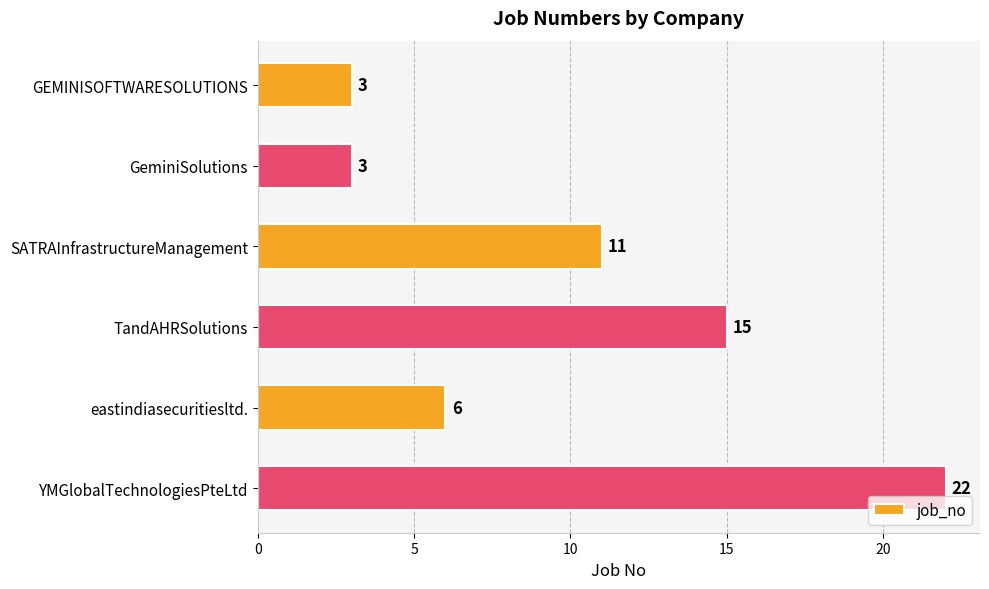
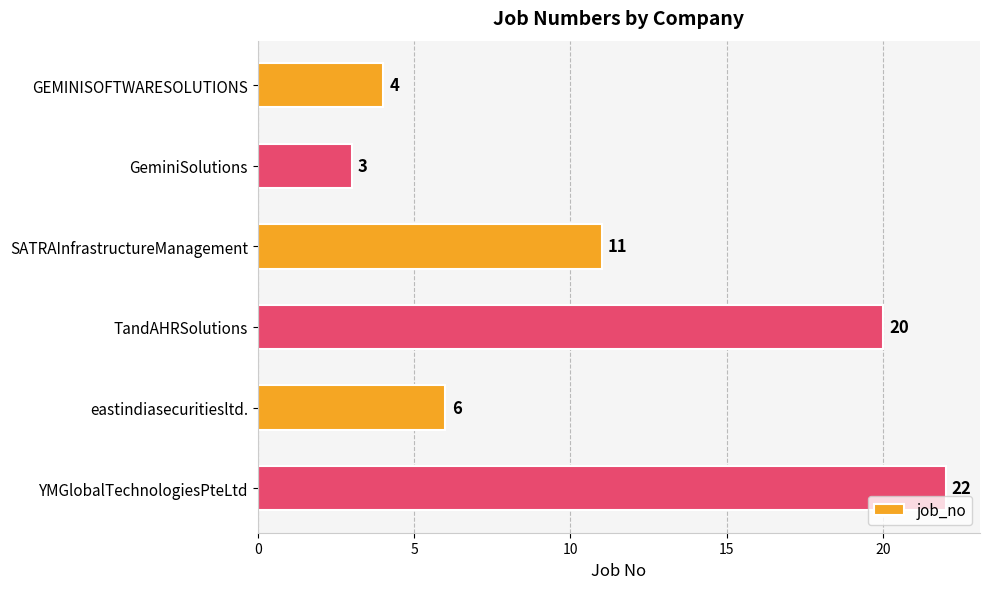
GEMINISOFTWARESOLUTIONS: 3 -> 4
TandAHRSolutions: 15 -> 20
